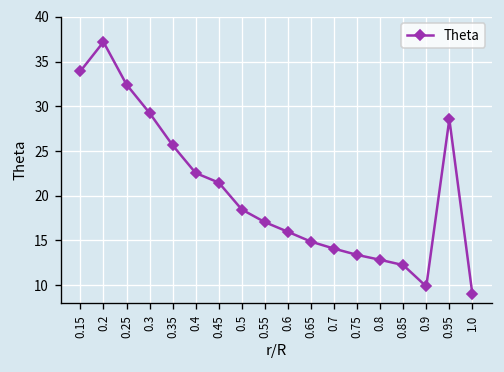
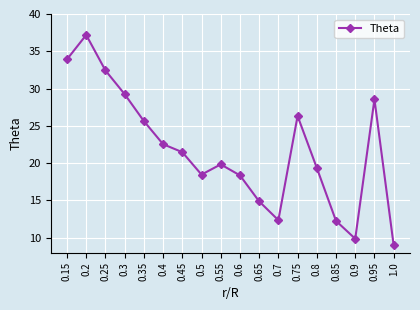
0.55: 17 -> 20
0.6: 16 -> 18
0.7: 14 -> 12
0.75: 13 -> 26
0.8: 13 -> 19
